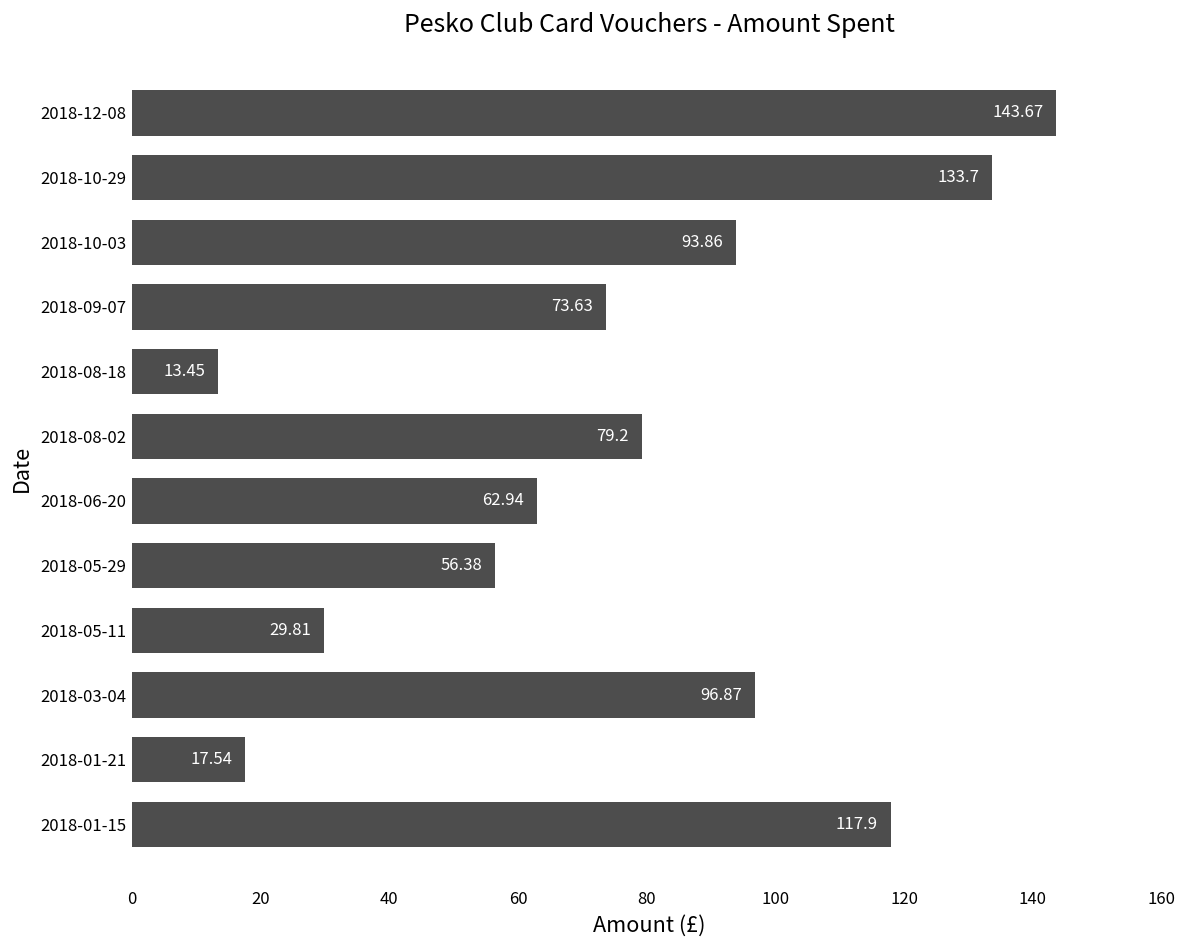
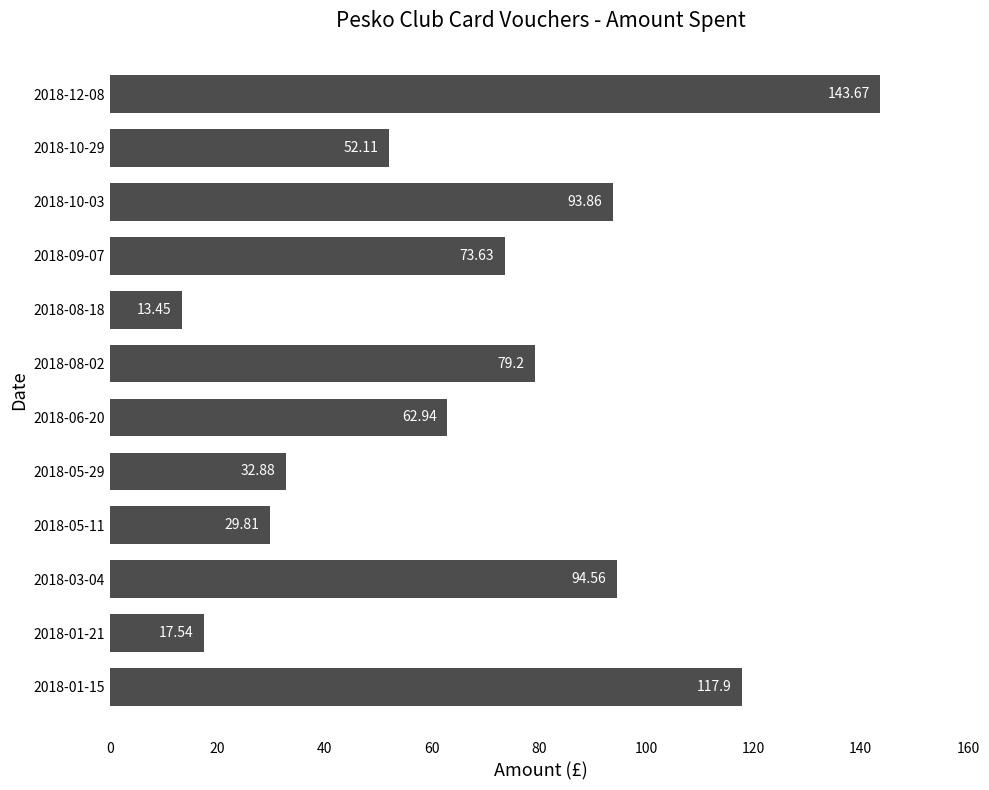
2018-10-29: 133.7 -> 52.11
2018-05-29: 56.38 -> 32.88
2018-03-04: 96.87 -> 94.56
